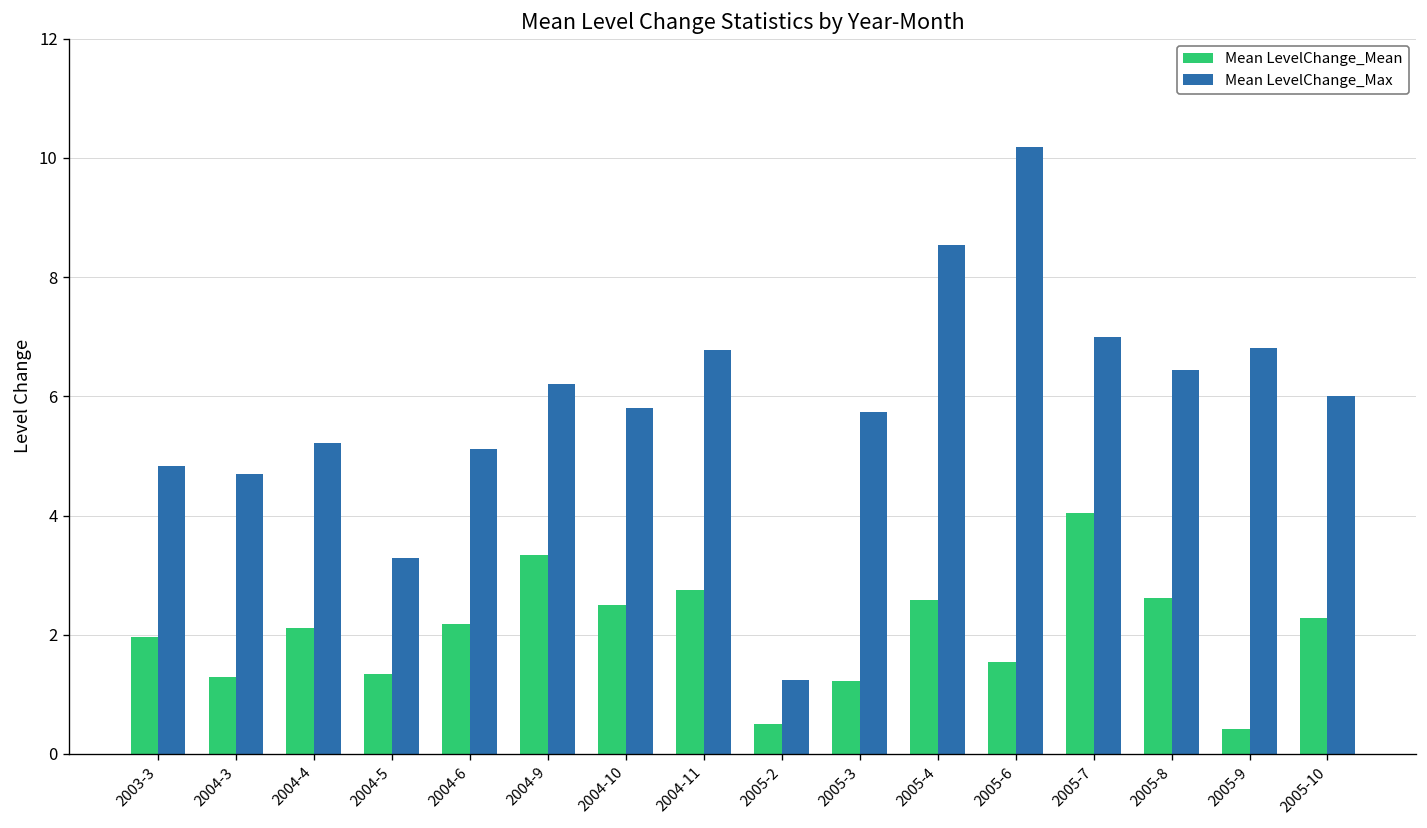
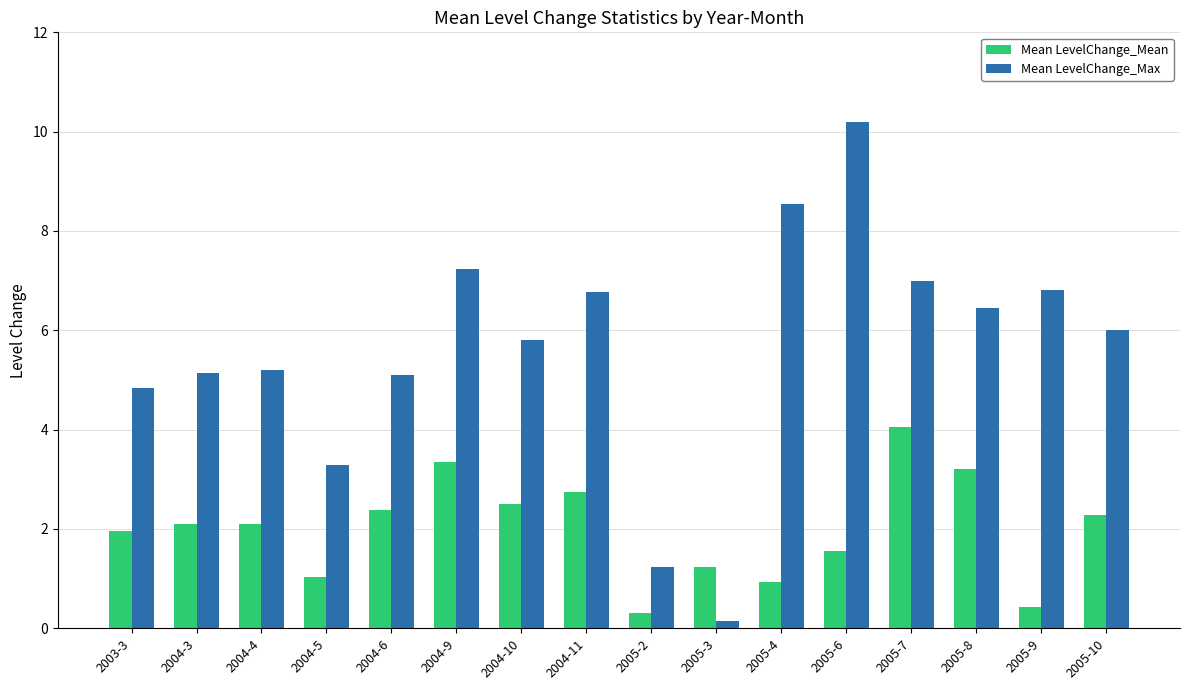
Mean LevelChange_Mean, 2004-3: 1.3 -> 2.1
Mean LevelChange_Max, 2004-3: 4.7 -> 5.2
Mean LevelChange_Mean, 2004-5: 1.3 -> 1.0
Mean LevelChange_Mean, 2004-6: 2.2 -> 2.4
Mean LevelChange_Max, 2004-9: 6.2 -> 7.2
Mean LevelChange_Mean, 2005-2: 0.5 -> 0.3
Mean LevelChange_Max, 2005-3: 5.7 -> 0.2
Mean LevelChange_Mean, 2005-4: 2.6 -> 0.9
Mean LevelChange_Mean, 2005-8: 2.6 -> 3.2
